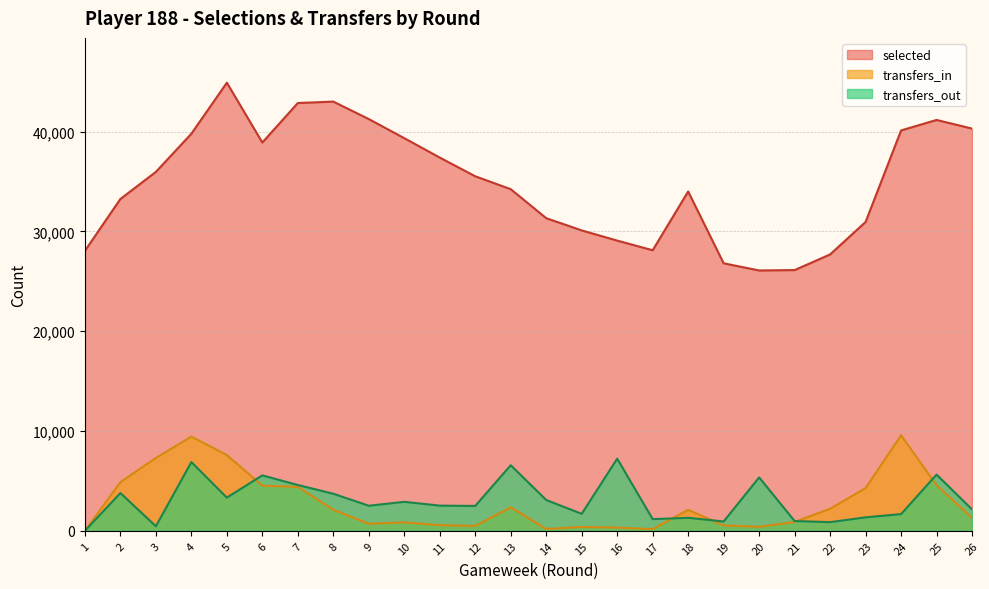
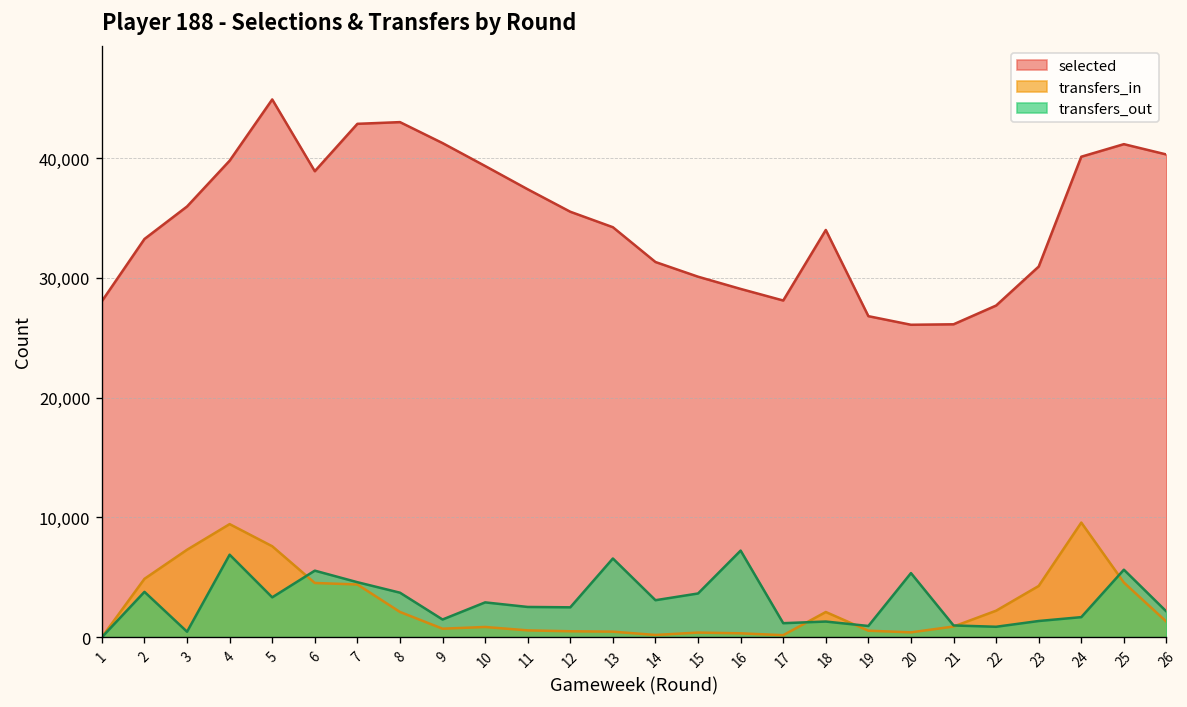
transfers_out, 9: 3,000 -> 1,000
transfers_in, 13: 2,000 -> 0
transfers_out, 15: 2,000 -> 4,000
